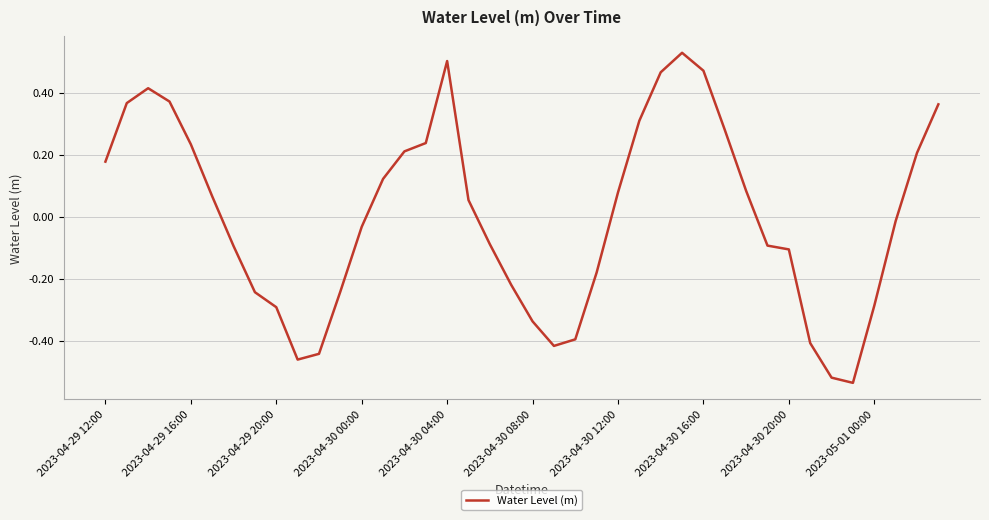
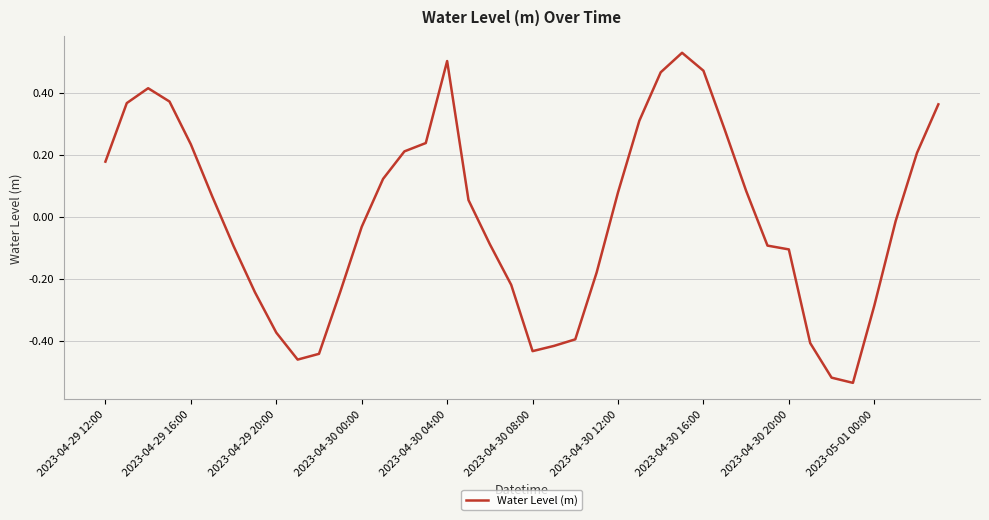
2023-04-29 20:00: -0.29 -> -0.37
2023-04-30 08:00: -0.34 -> -0.43
